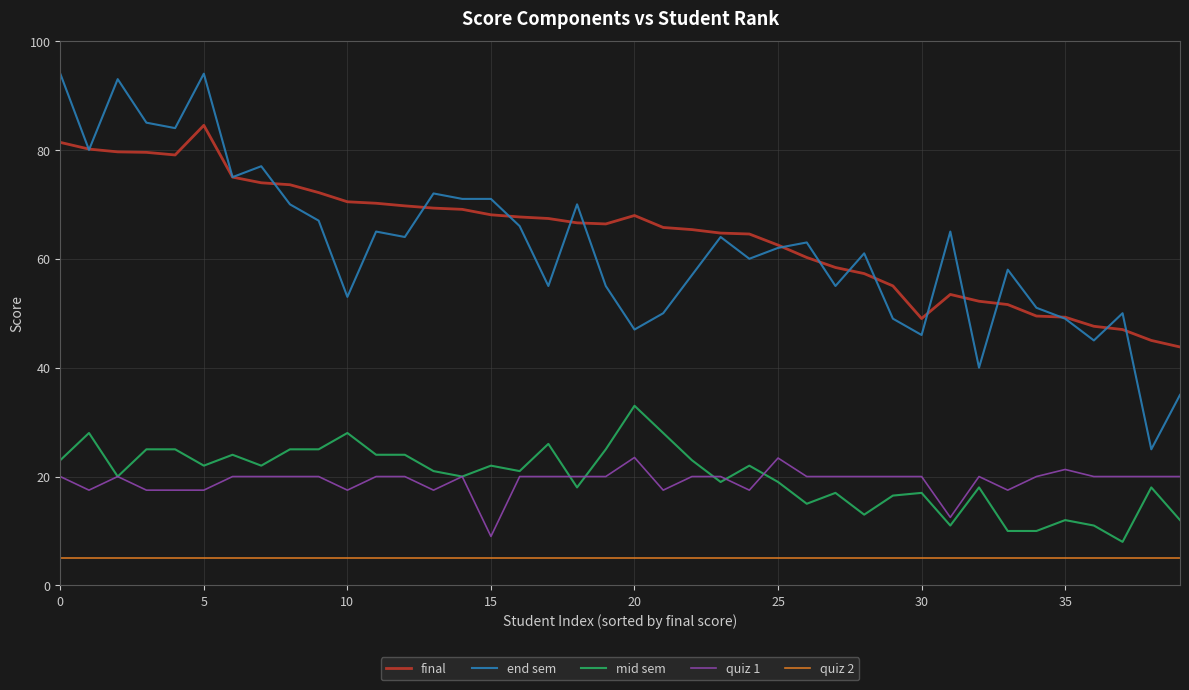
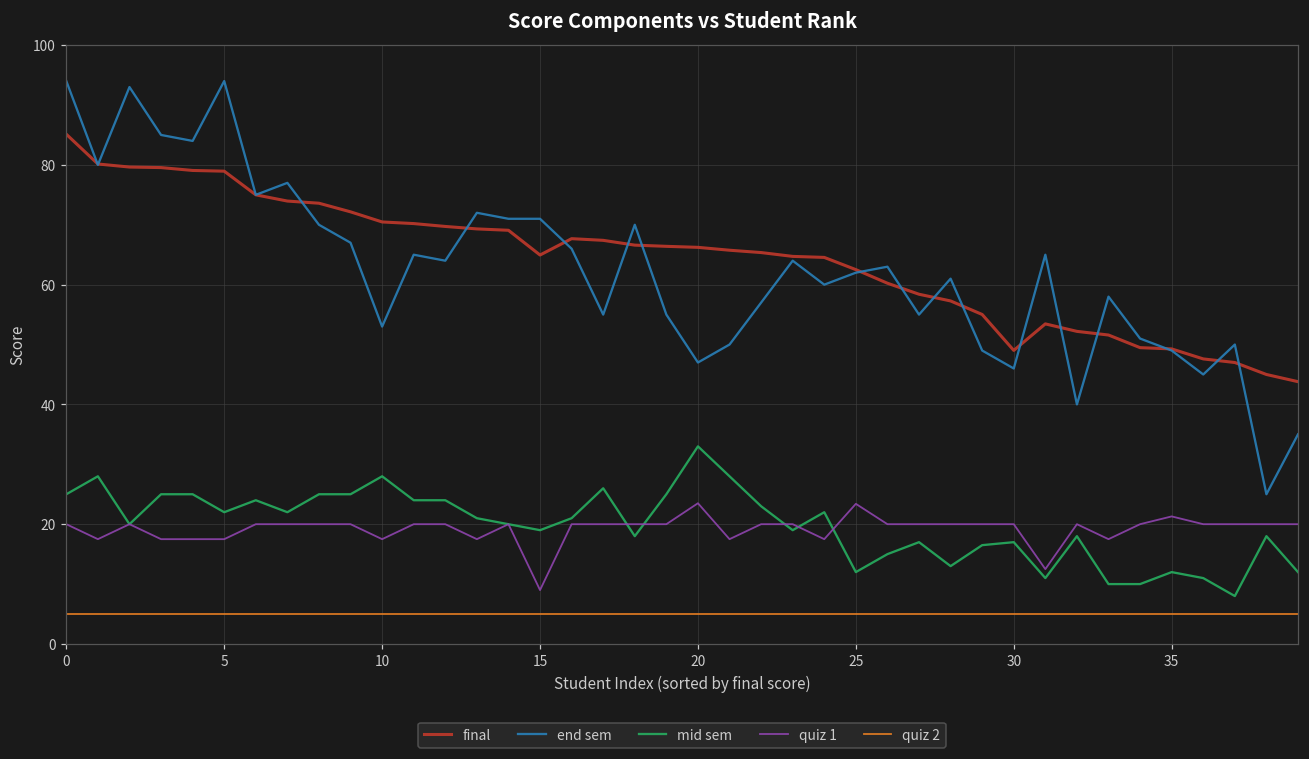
final, 0: 81 -> 85
mid sem, 0: 23 -> 25
final, 5: 85 -> 79
final, 15: 68 -> 65
mid sem, 15: 22 -> 19
final, 20: 68 -> 66
mid sem, 25: 19 -> 12
